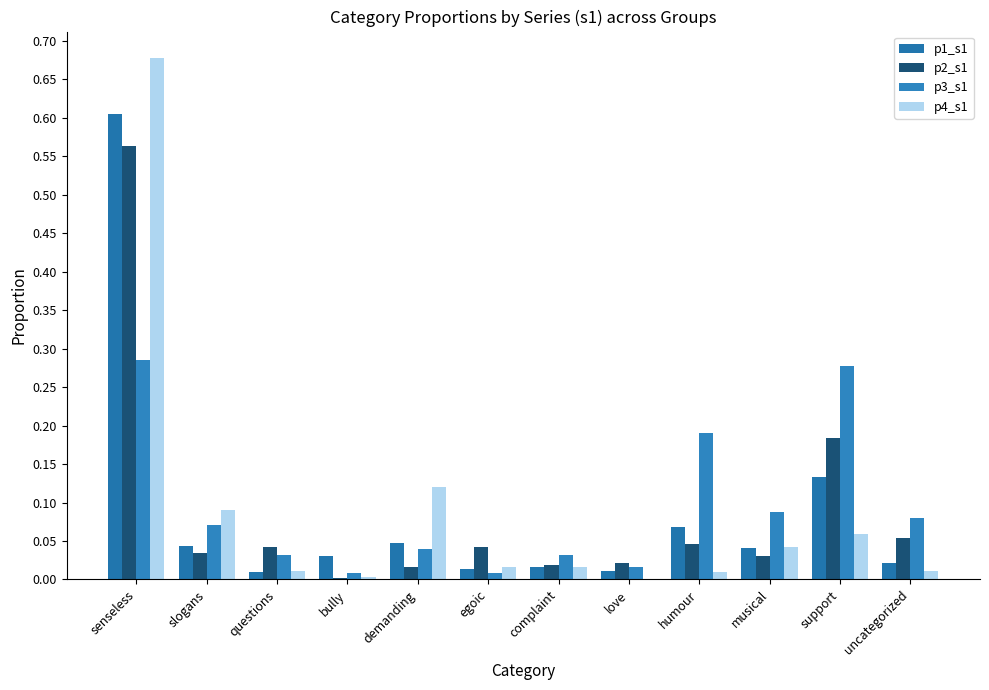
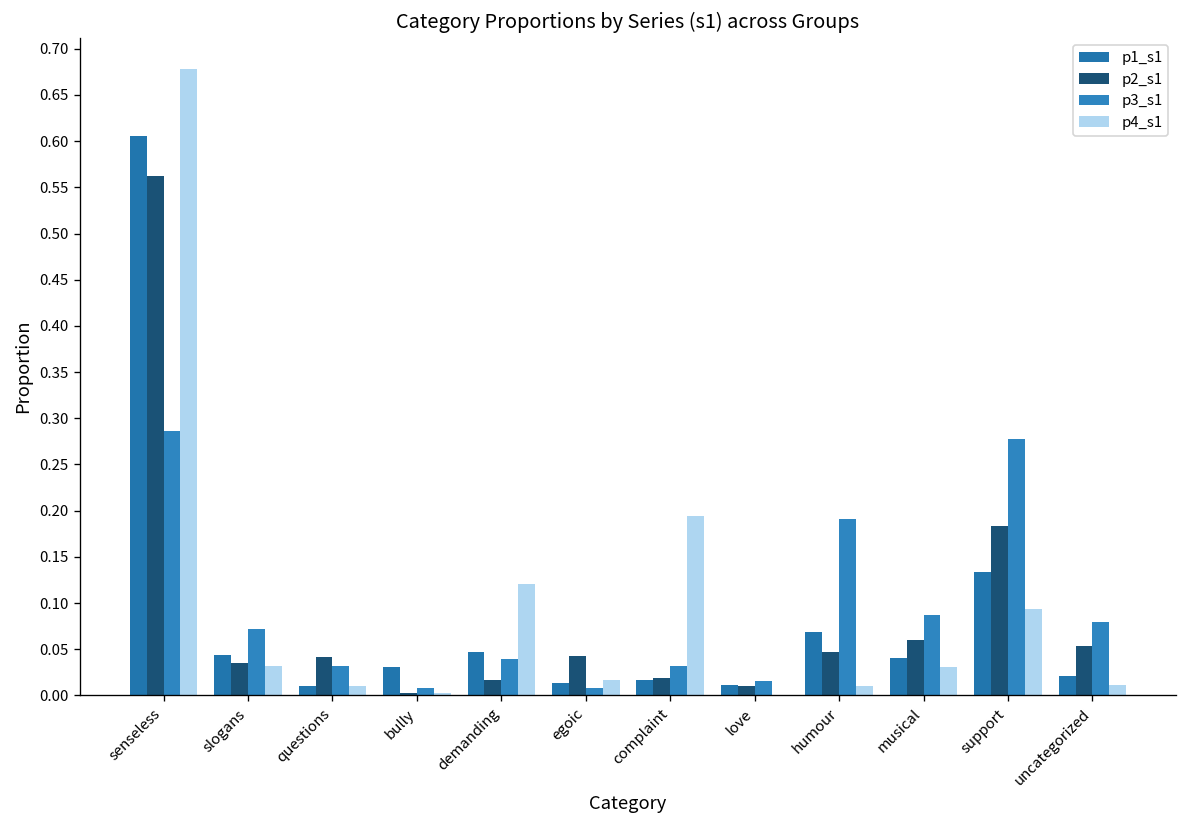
p4_s1, slogans: 0.09 -> 0.03
p4_s1, complaint: 0.02 -> 0.19
p2_s1, love: 0.02 -> 0.01
p2_s1, musical: 0.03 -> 0.06
p4_s1, musical: 0.04 -> 0.03
p4_s1, support: 0.06 -> 0.09
